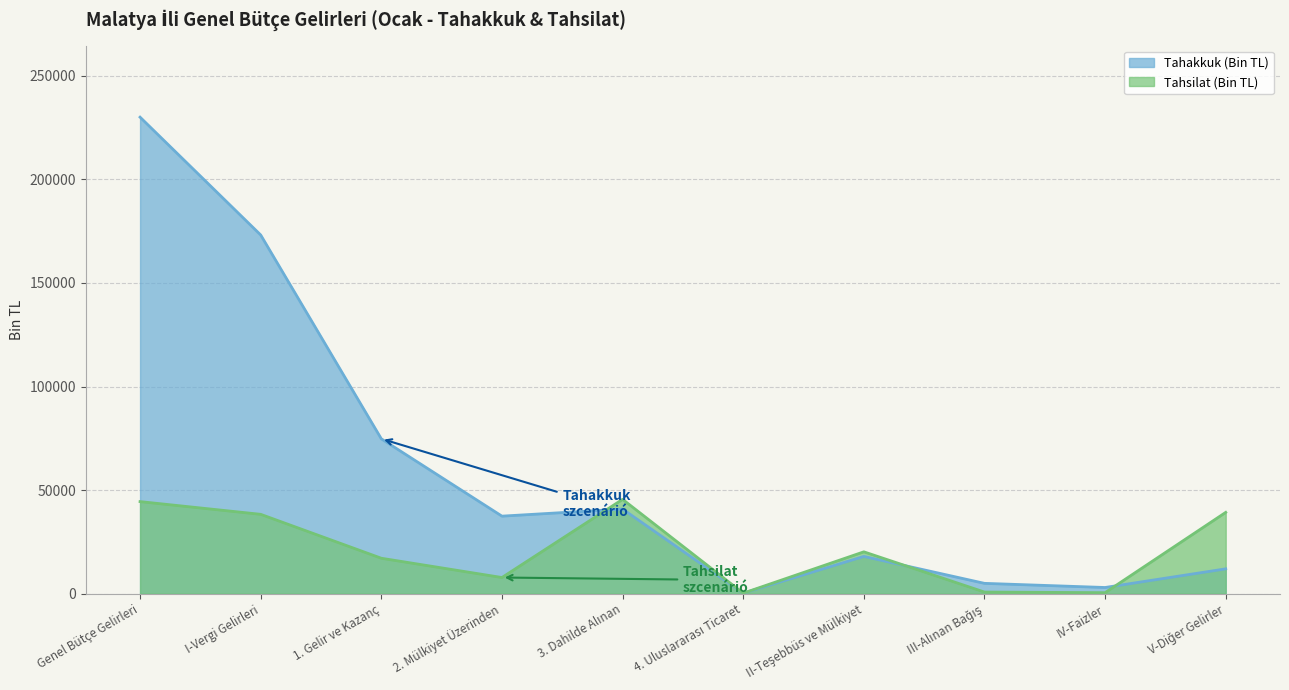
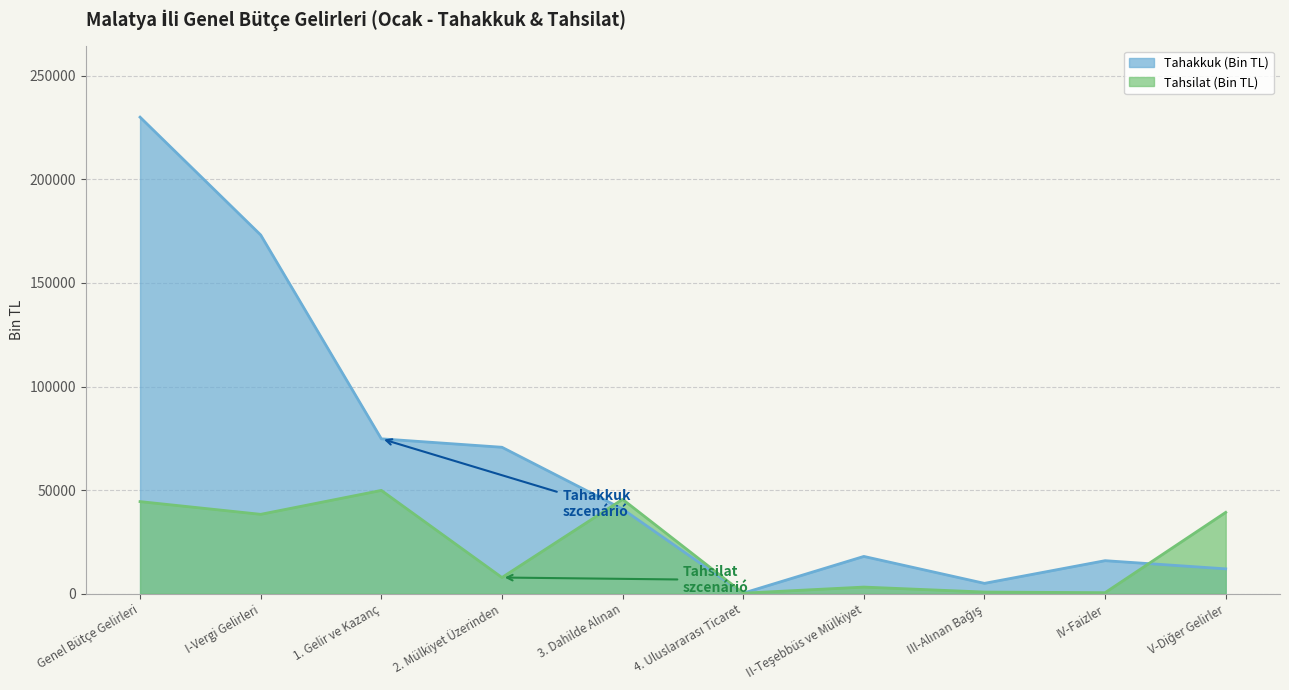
Tahsilat (Bin TL), 1. Gelir ve Kazanç: 17000 -> 50000
Tahakkuk (Bin TL), 2. Mülkiyet Üzerinden: 37000 -> 71000
Tahsilat (Bin TL), II-Teşebbüs ve Mülkiyet: 20000 -> 3000
Tahakkuk (Bin TL), IV-Faizler: 3000 -> 16000
